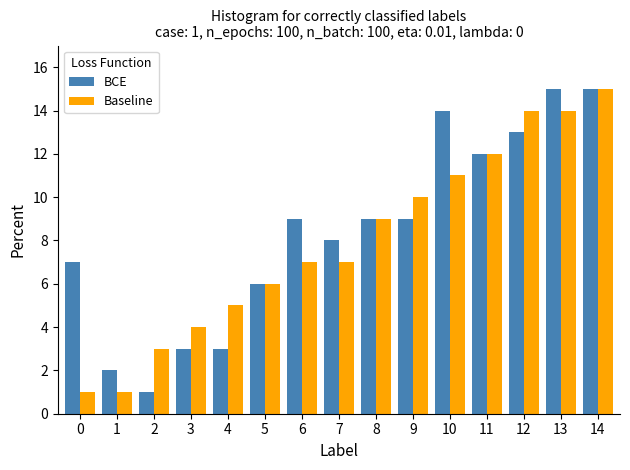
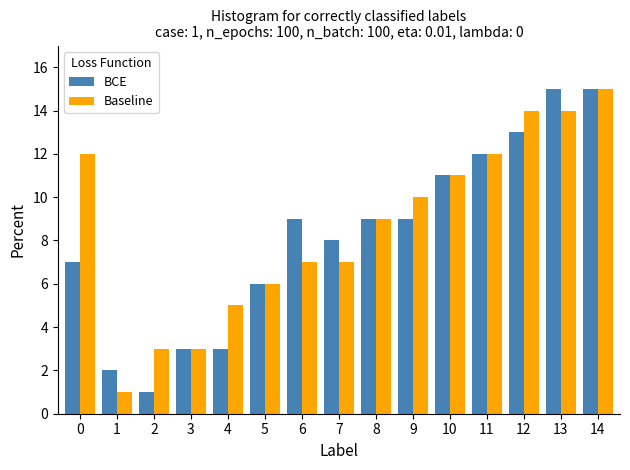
Baseline, 0: 1 -> 12
Baseline, 3: 4 -> 3
BCE, 10: 14 -> 11
